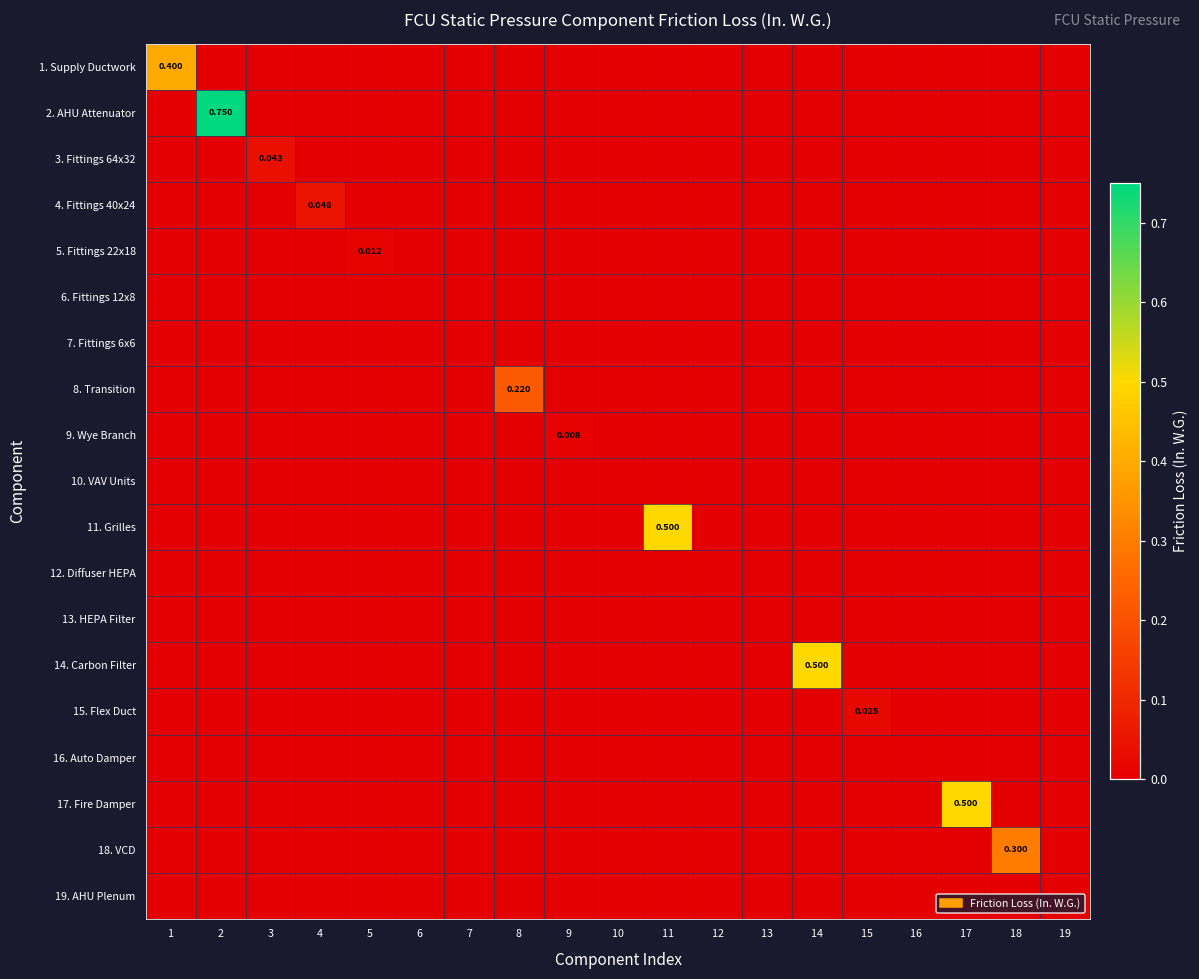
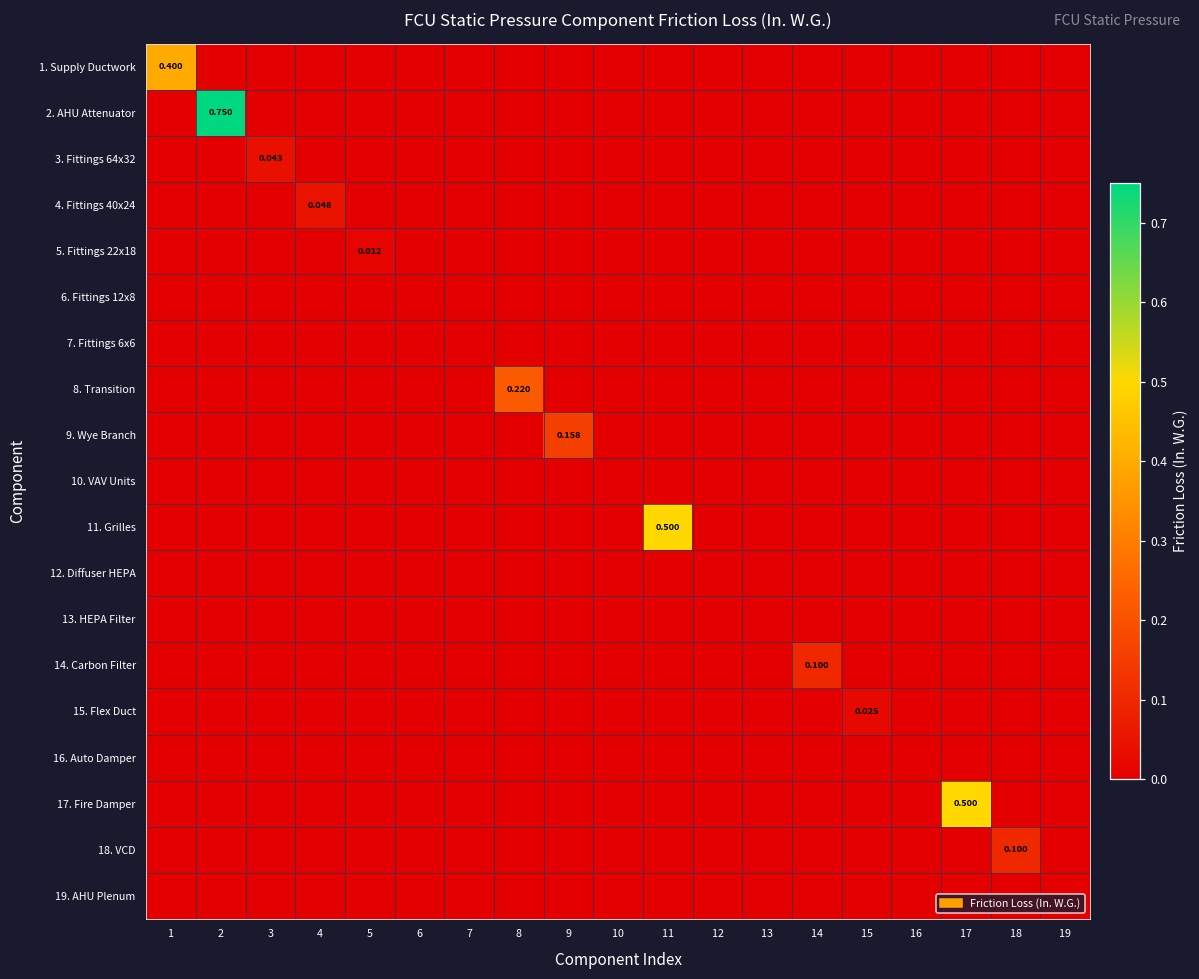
9. Wye Branch, 9: 0.008 -> 0.158
14. Carbon Filter, 14: 0.500 -> 0.100
18. VCD, 18: 0.300 -> 0.100
